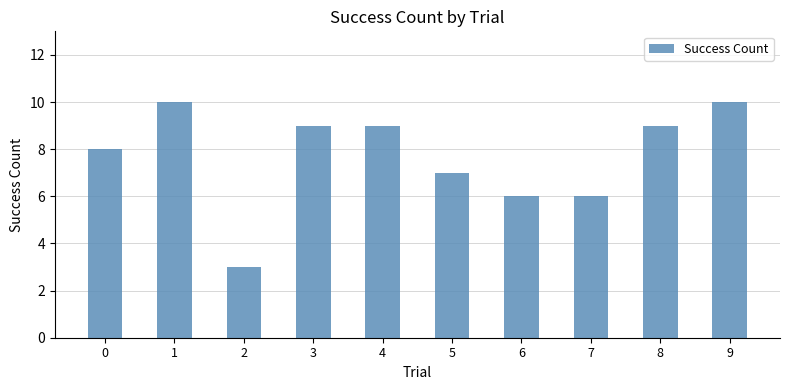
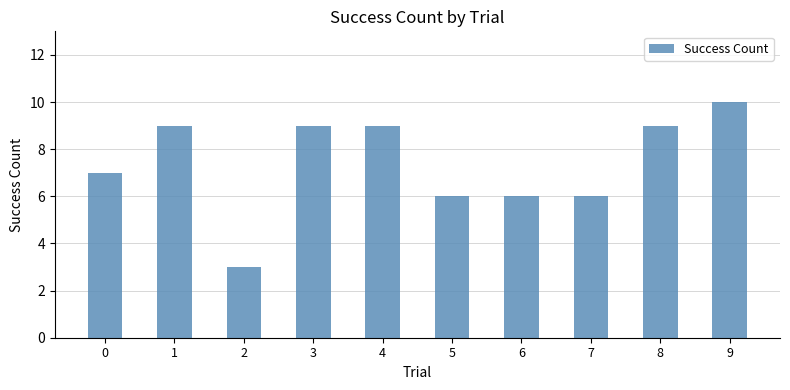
0: 8 -> 7
1: 10 -> 9
5: 7 -> 6
